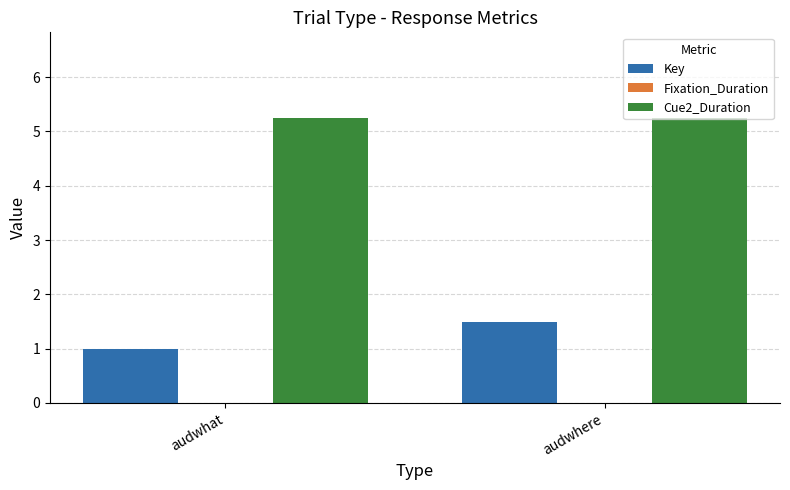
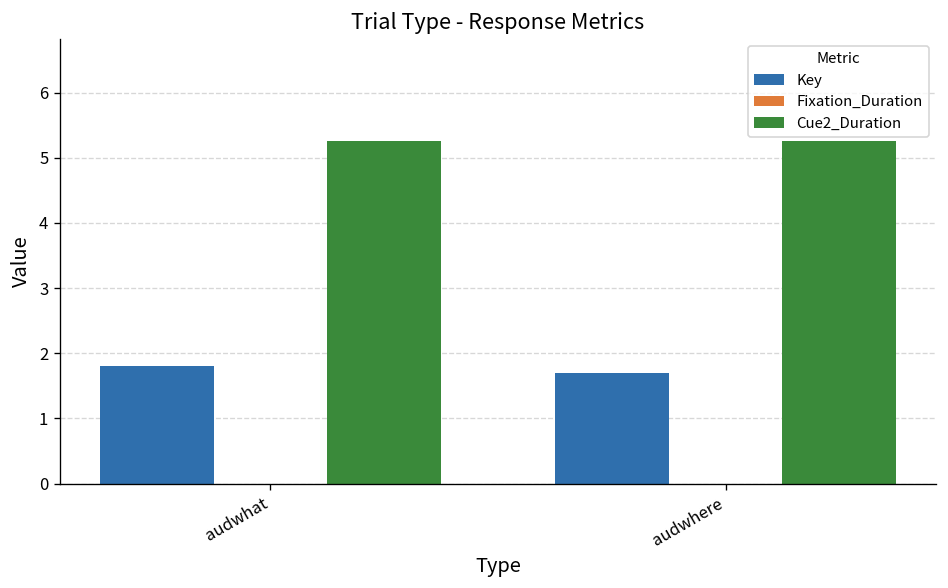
Key, audwhat: 1.0 -> 1.8
Key, audwhere: 1.5 -> 1.7
